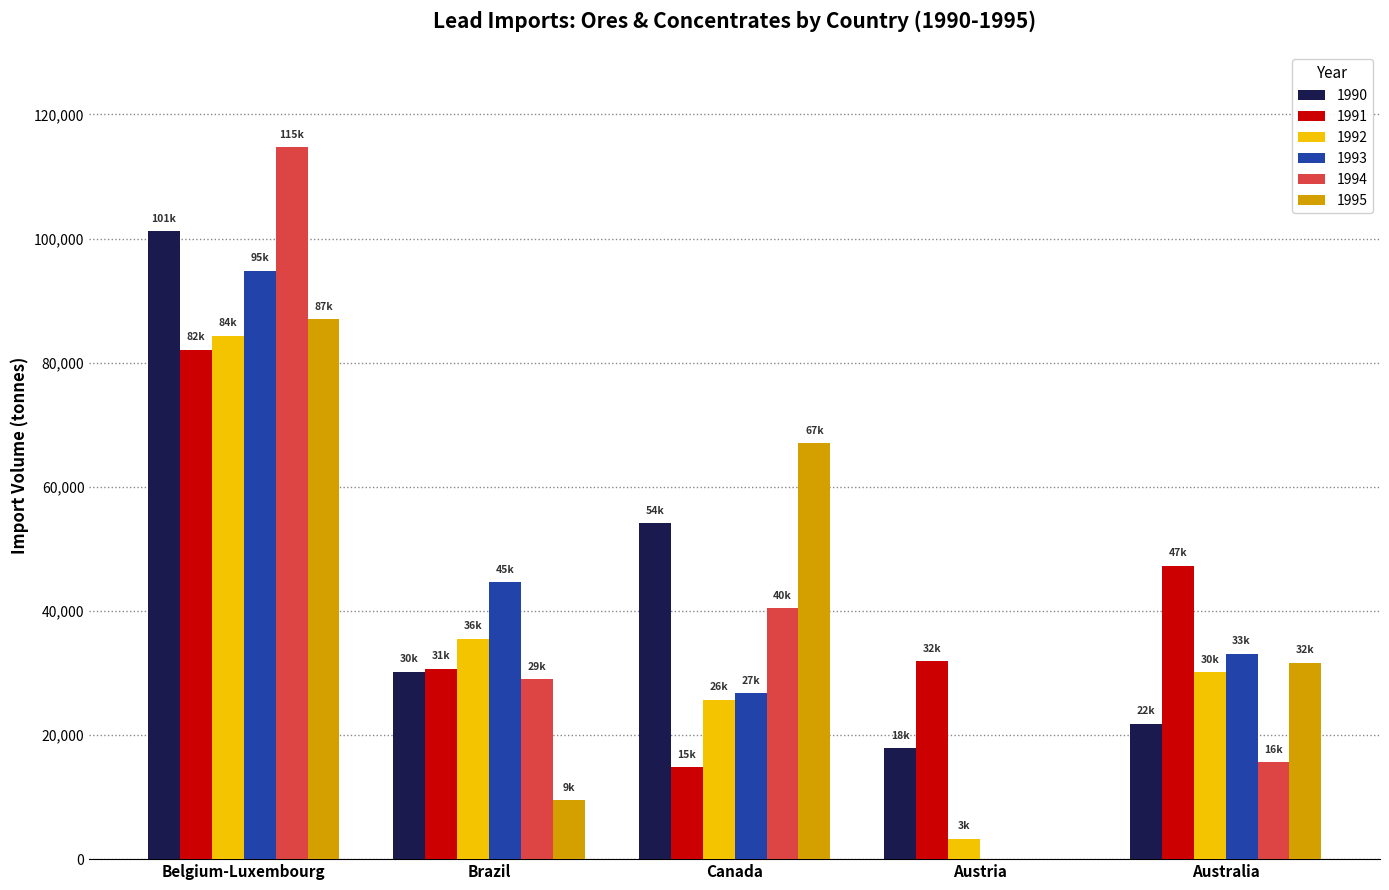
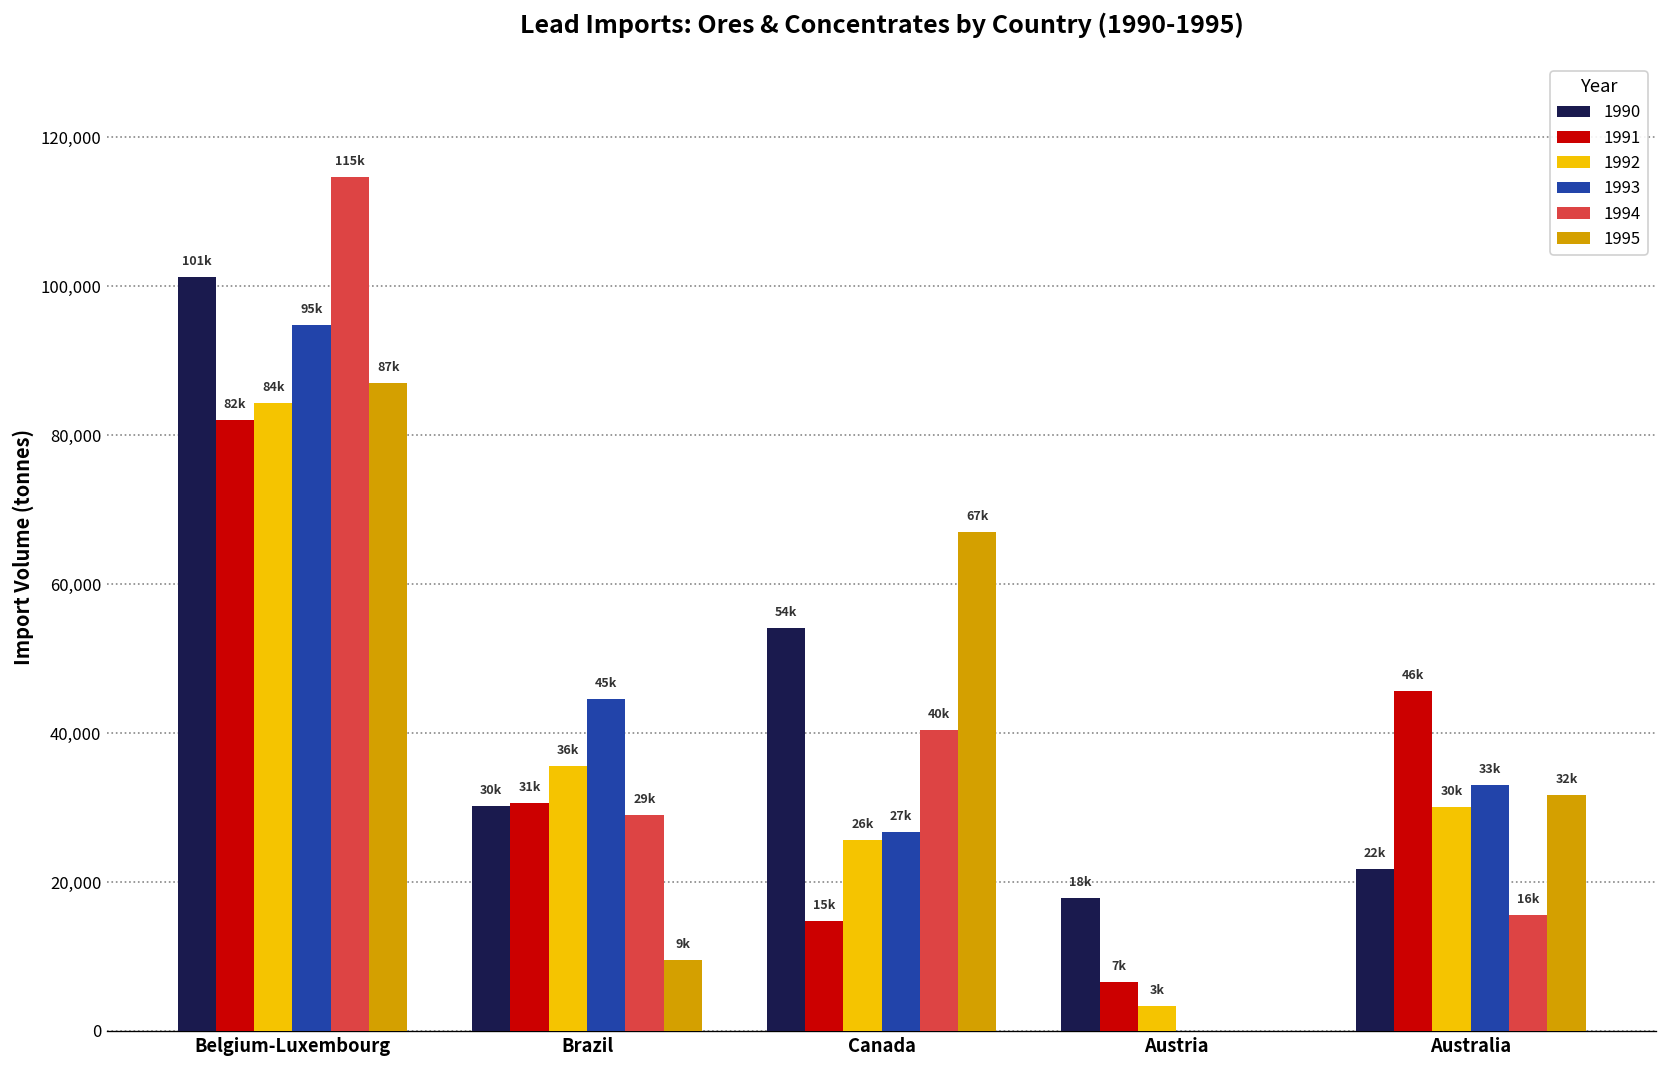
1991, Austria: 32k -> 7k
1991, Australia: 47k -> 46k
